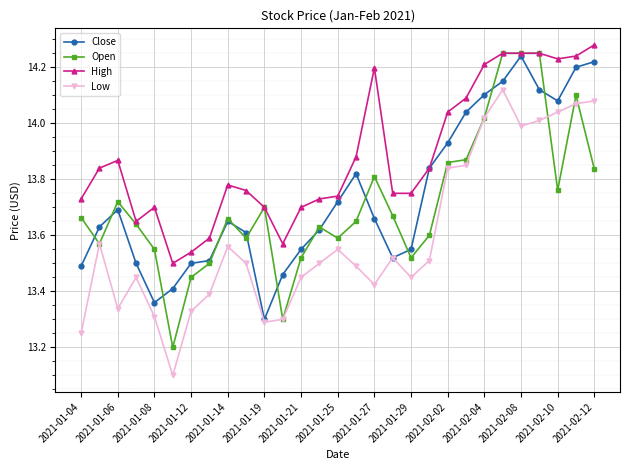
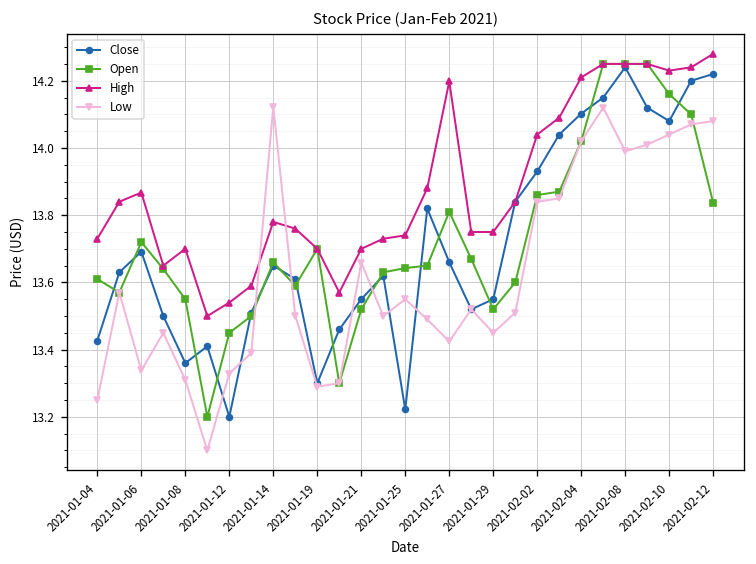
Close, 2021-01-04: 13.49 -> 13.43
Open, 2021-01-04: 13.66 -> 13.61
Close, 2021-01-12: 13.5 -> 13.2
Low, 2021-01-14: 13.56 -> 14.12
Low, 2021-01-21: 13.45 -> 13.66
Close, 2021-01-25: 13.72 -> 13.22
Open, 2021-01-25: 13.59 -> 13.64
Open, 2021-02-10: 13.76 -> 14.16
